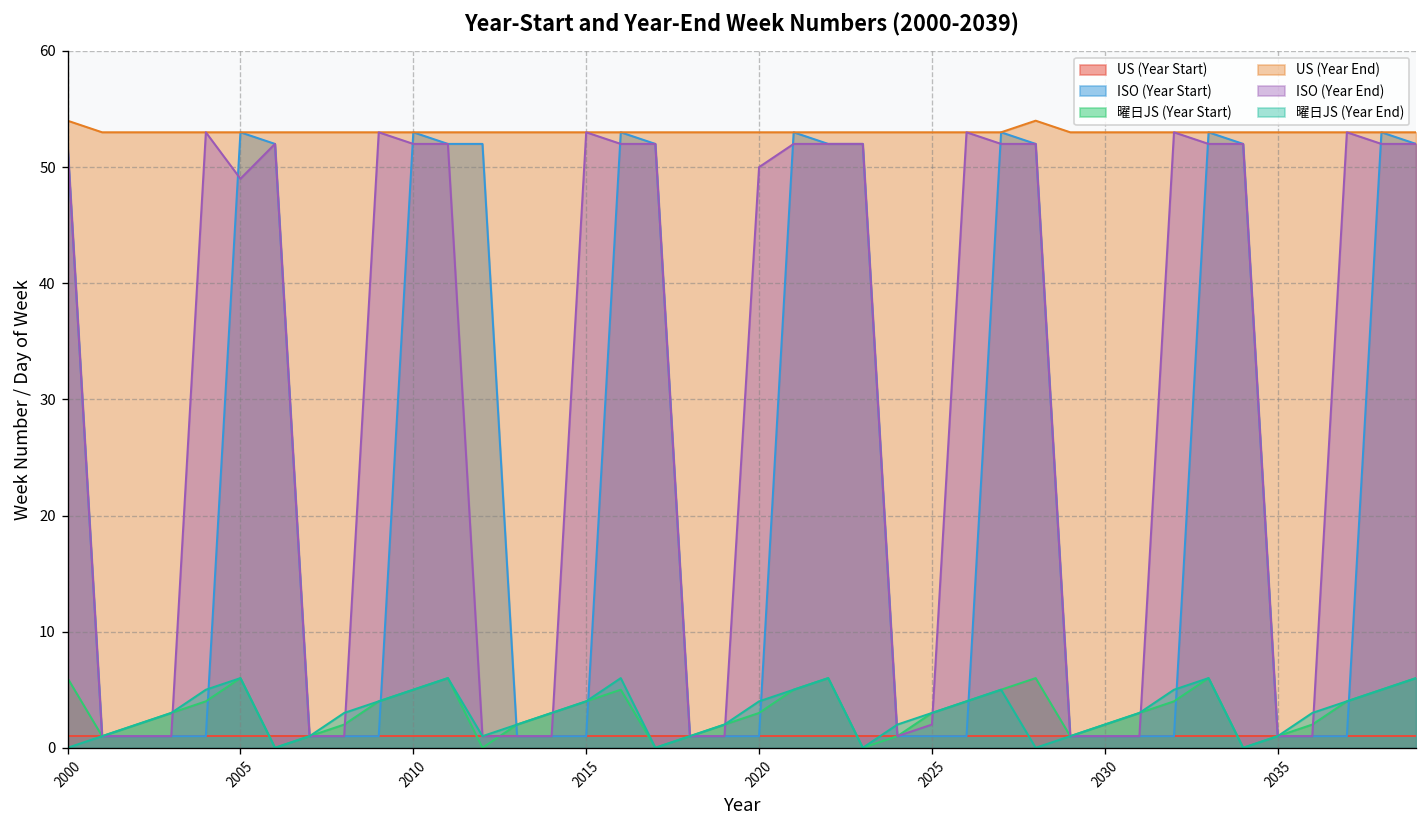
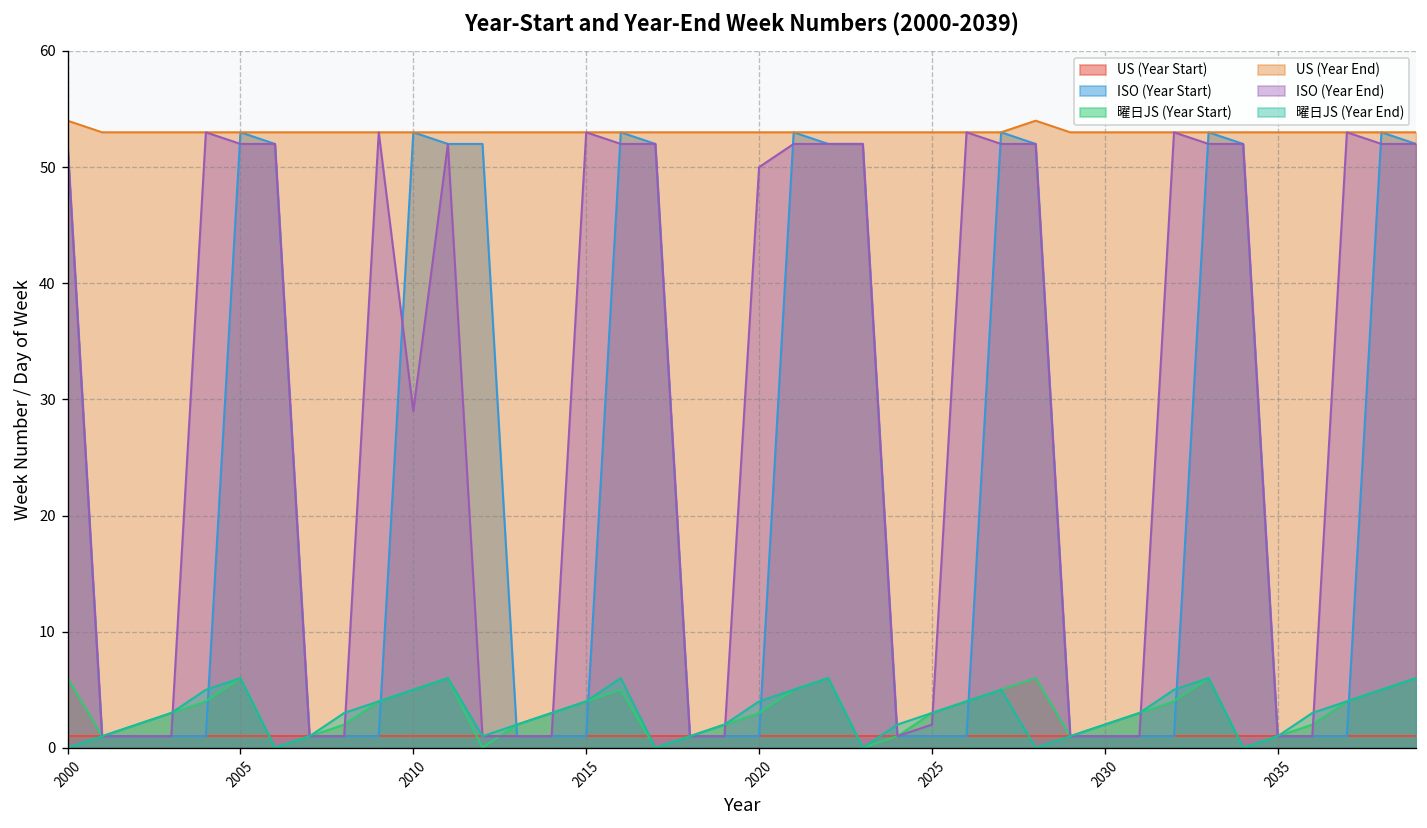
ISO (Year End), 2005: 49 -> 52
ISO (Year End), 2010: 52 -> 29
